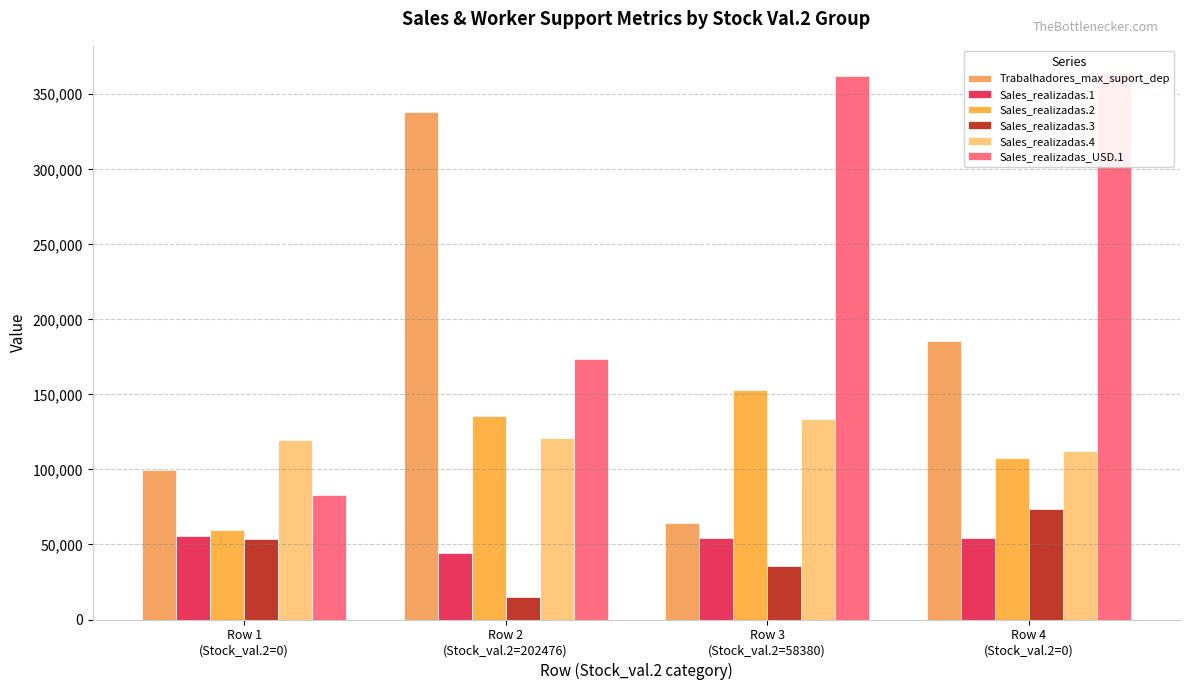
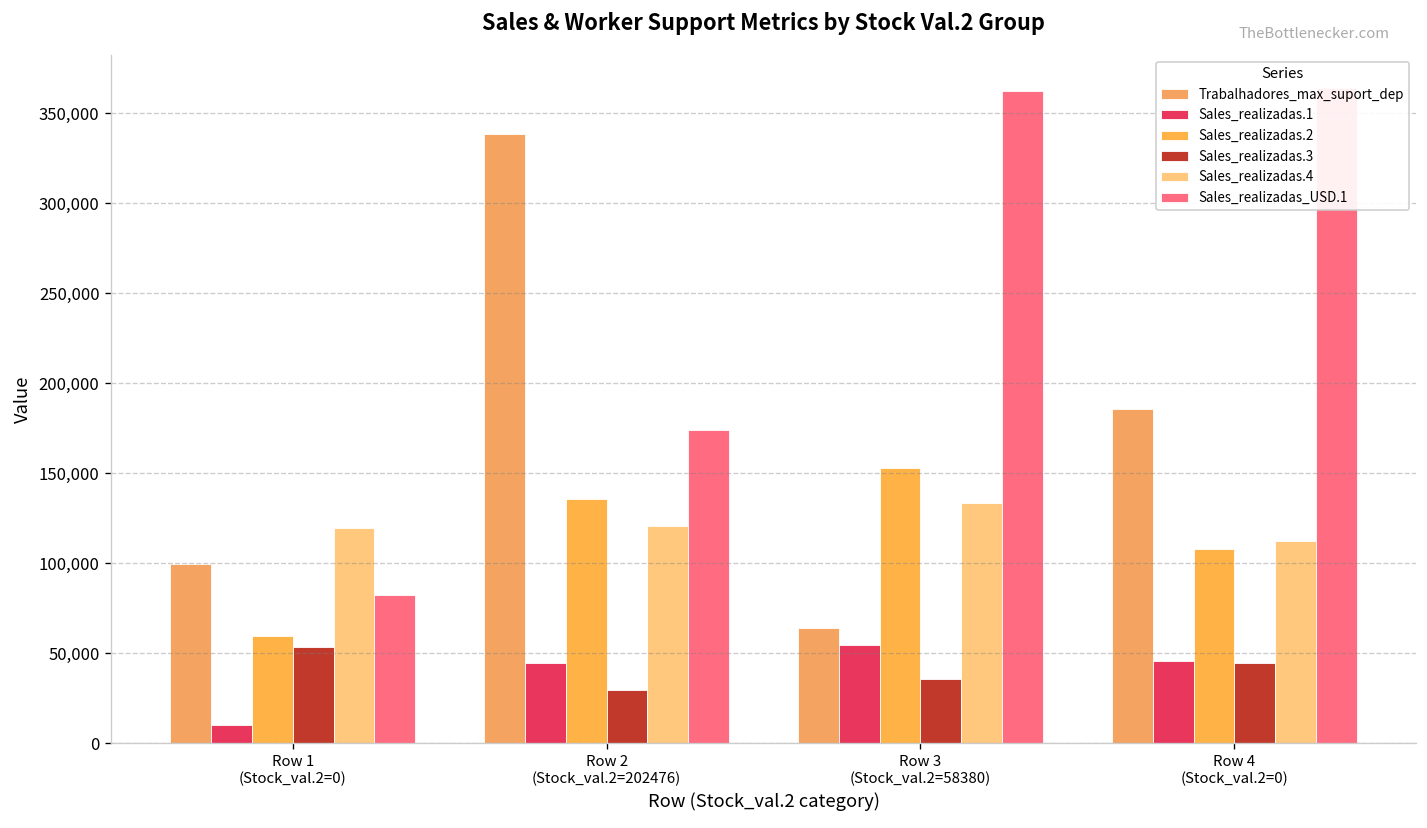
Sales_realizadas.1, Row 1 (Stock_val.2=0): 55,000 -> 10,000
Sales_realizadas.3, Row 2 (Stock_val.2=202476): 15,000 -> 30,000
Sales_realizadas.1, Row 4 (Stock_val.2=0): 54,000 -> 46,000
Sales_realizadas.3, Row 4 (Stock_val.2=0): 73,000 -> 45,000
